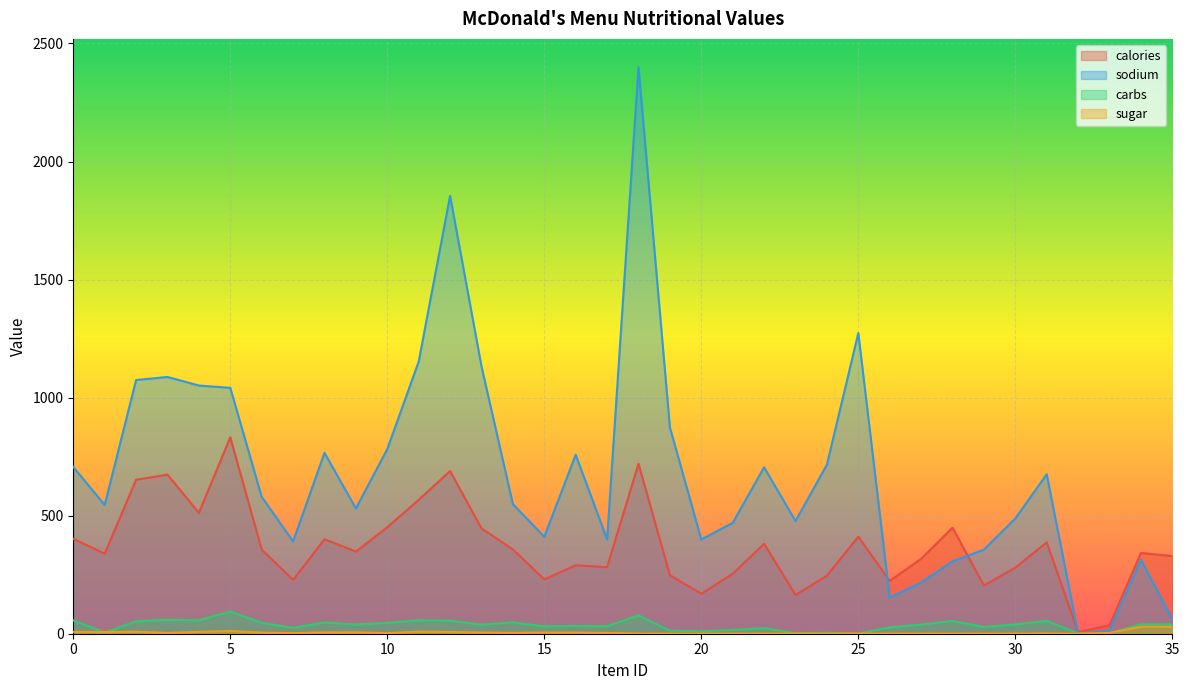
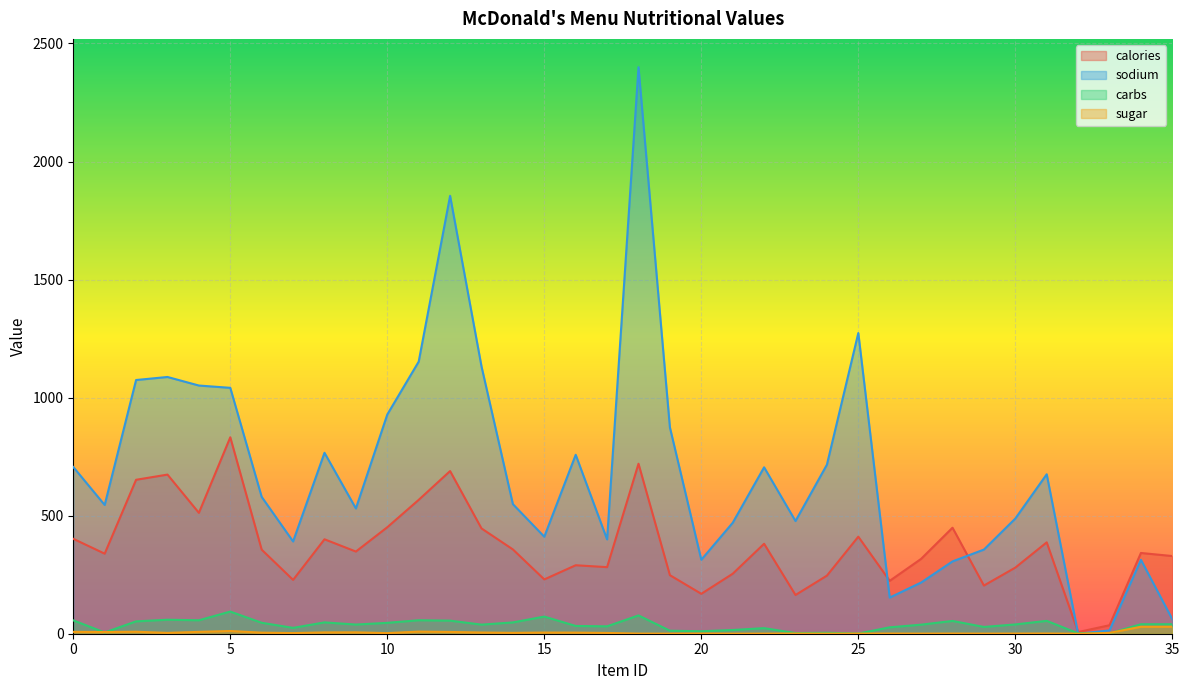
sodium, 10: 780 -> 930
carbs, 15: 30 -> 70
sodium, 20: 400 -> 310
